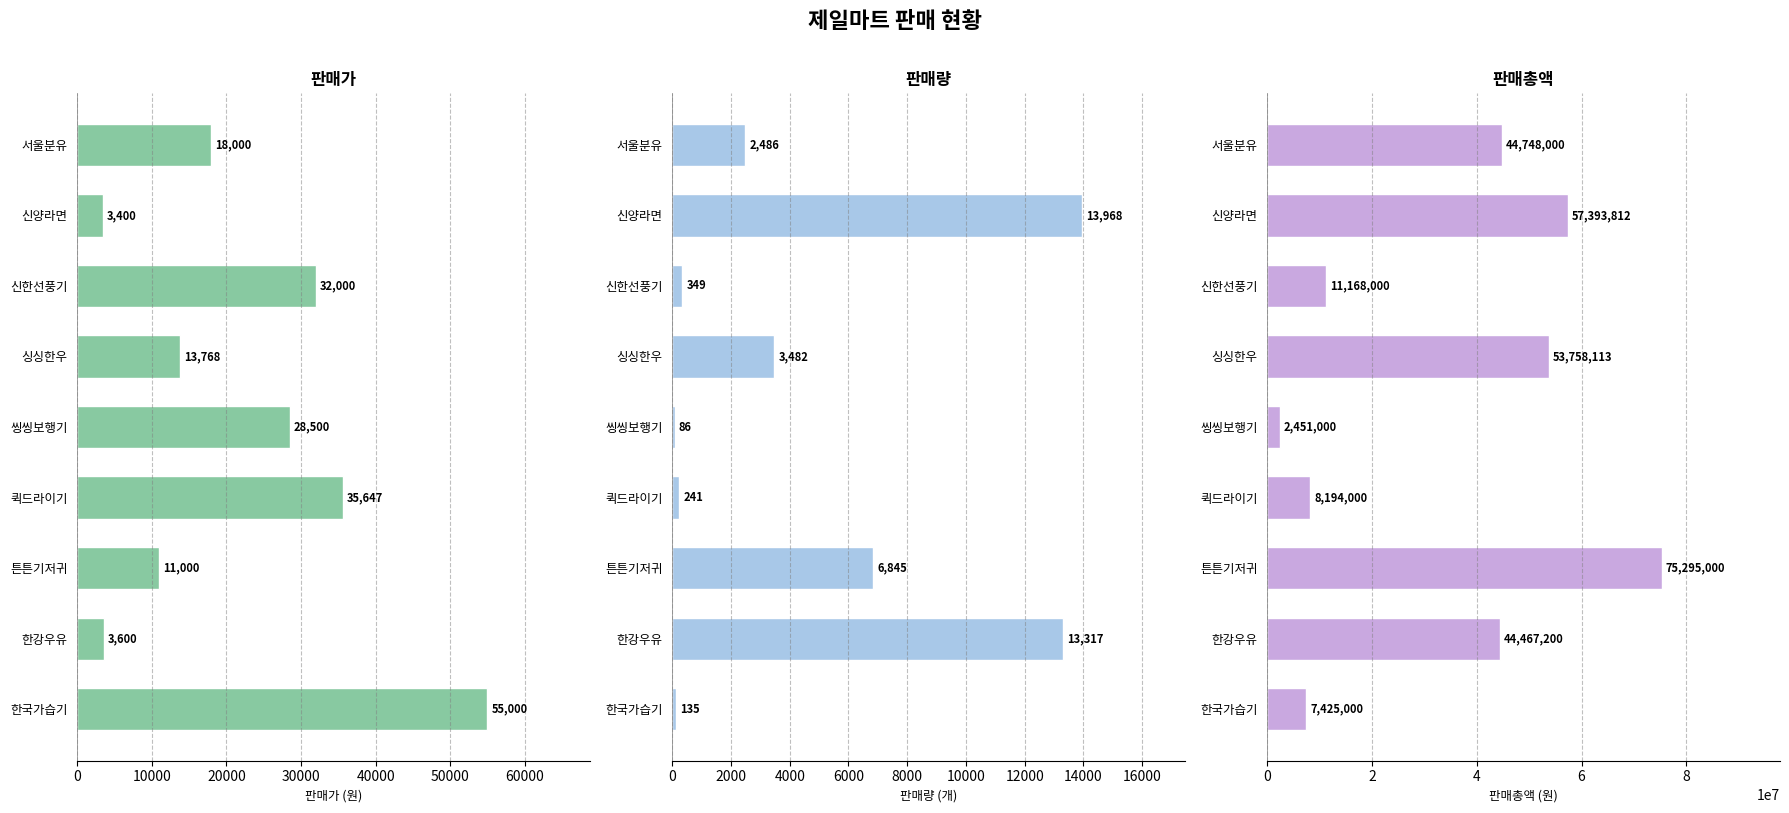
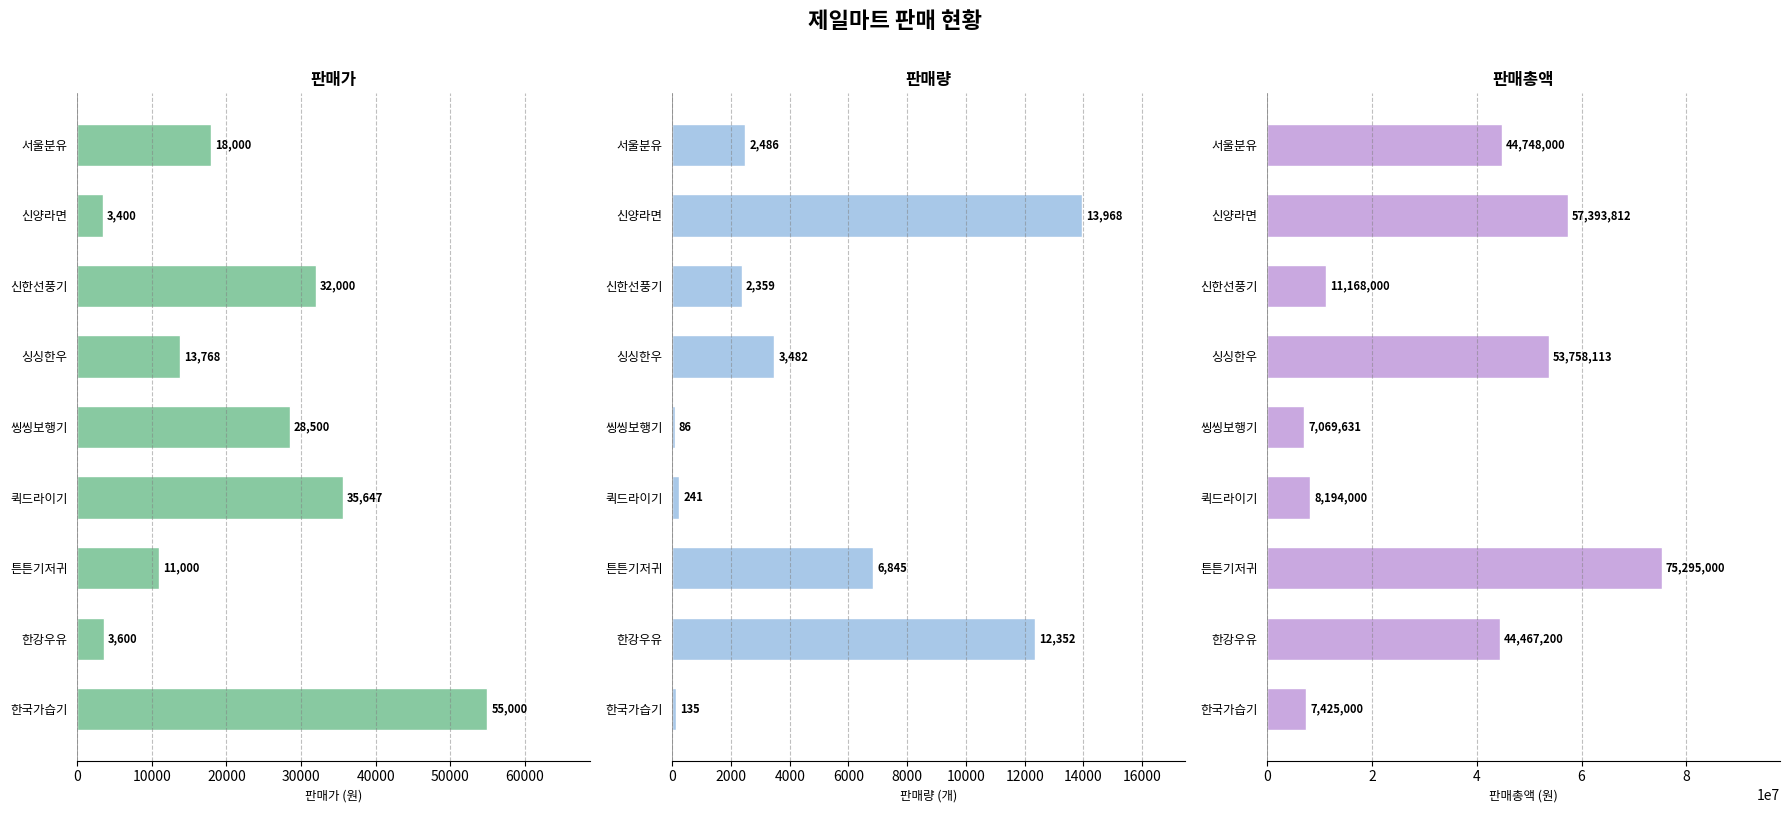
판매량, 신한선풍기: 349 -> 2,359
판매량, 한강우유: 13,317 -> 12,352
판매총액, 씽씽보행기: 2,451,000 -> 7,069,631
